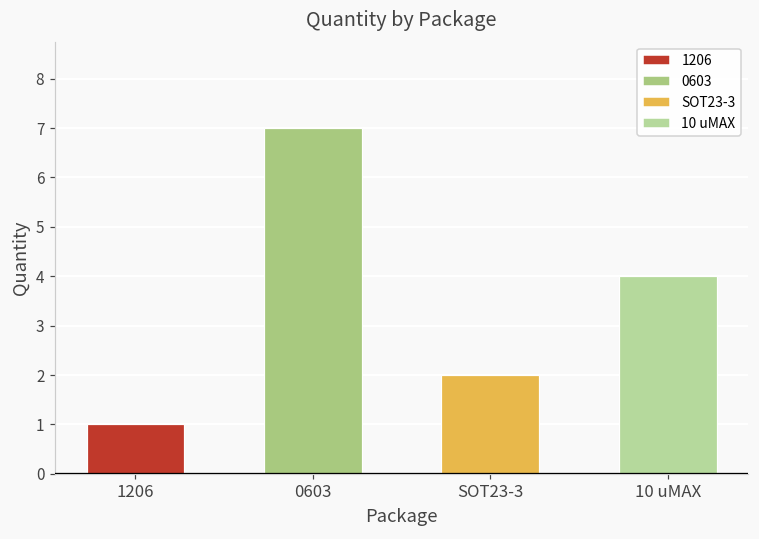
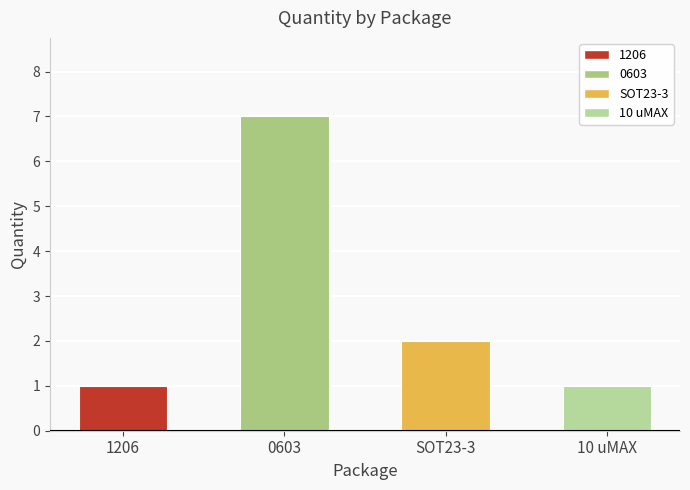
10 uMAX: 4 -> 1
